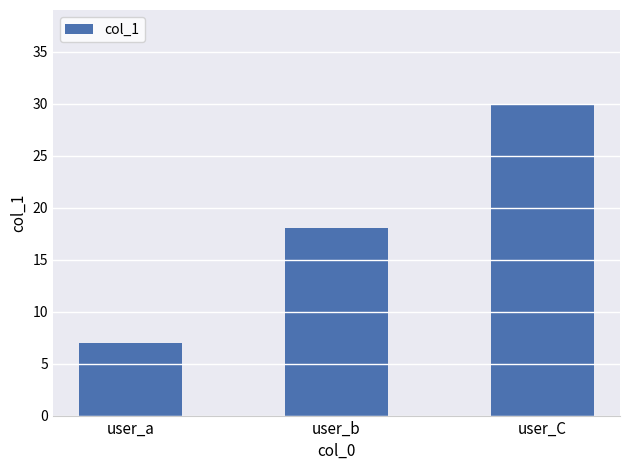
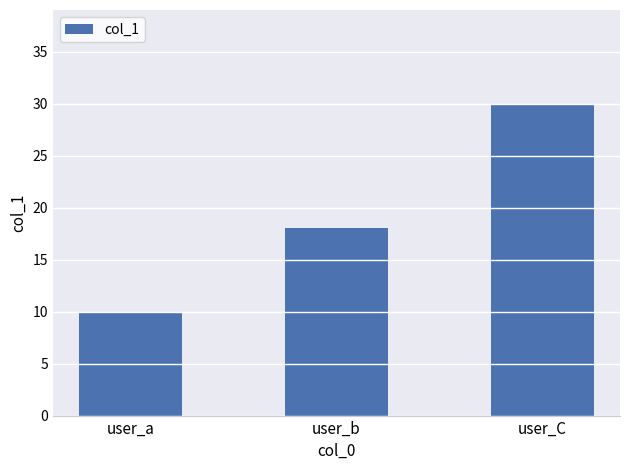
user_a: 7 -> 10
